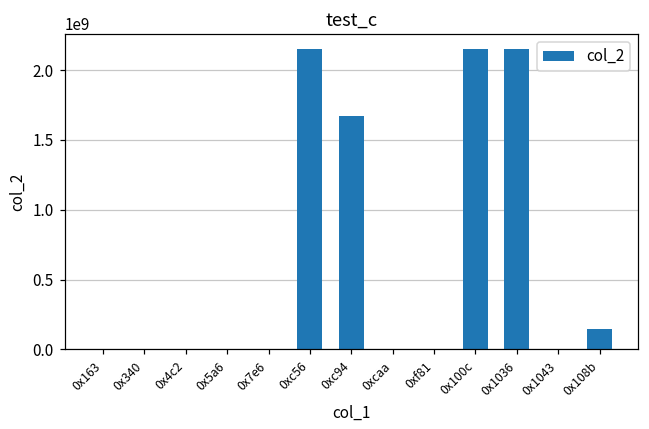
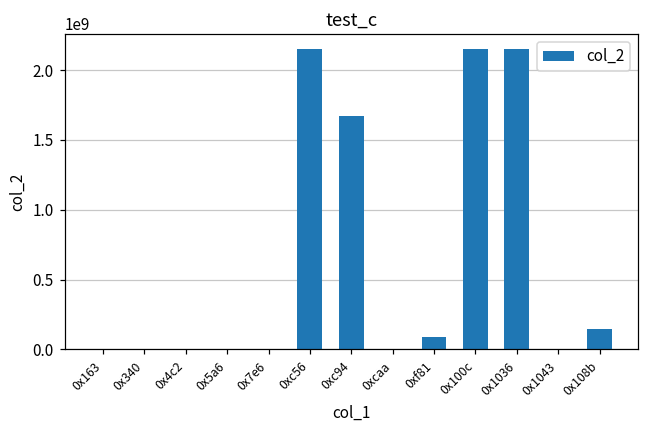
0xf81: 0 -> 90000000
